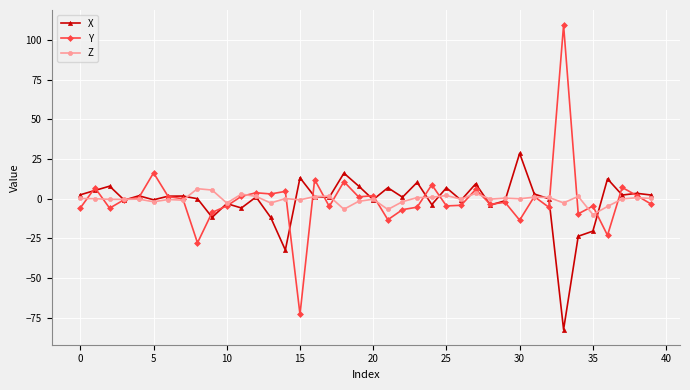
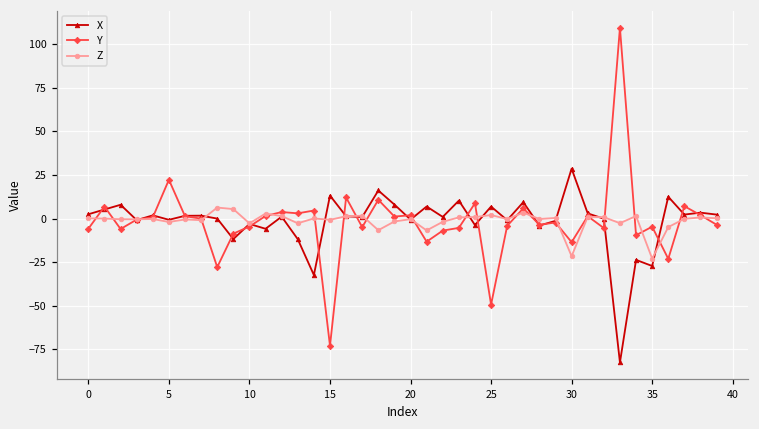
Y, 5: 16 -> 22
Y, 25: -5 -> -49
Z, 30: 0 -> -22
X, 35: -20 -> -27
Z, 35: -10 -> -23
